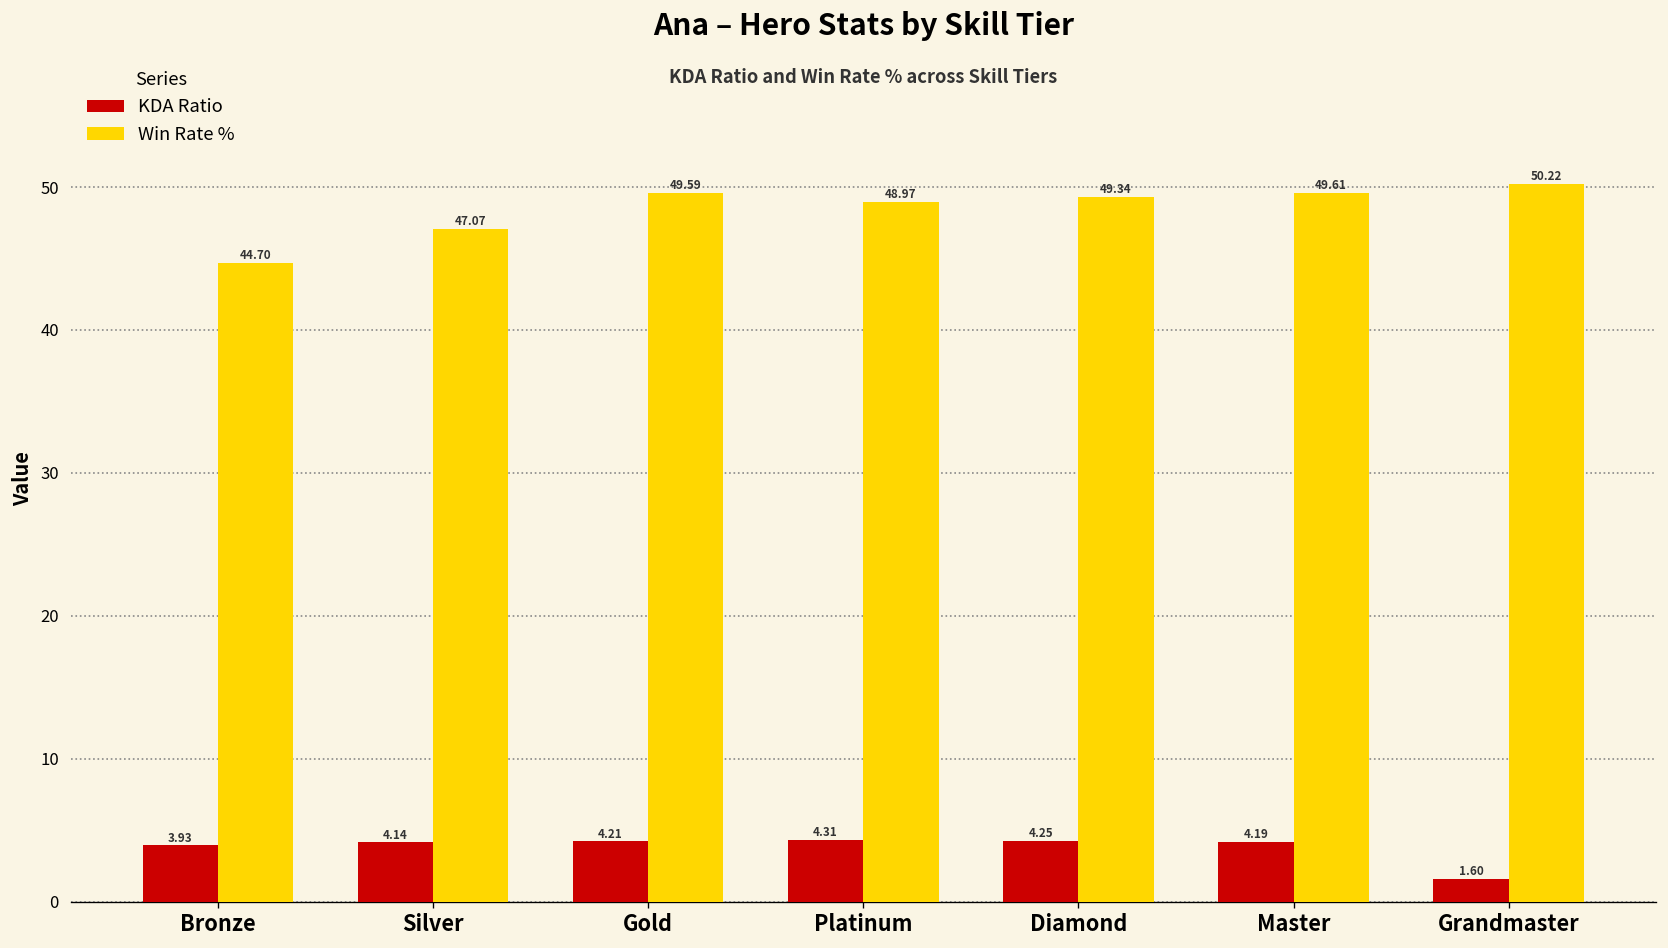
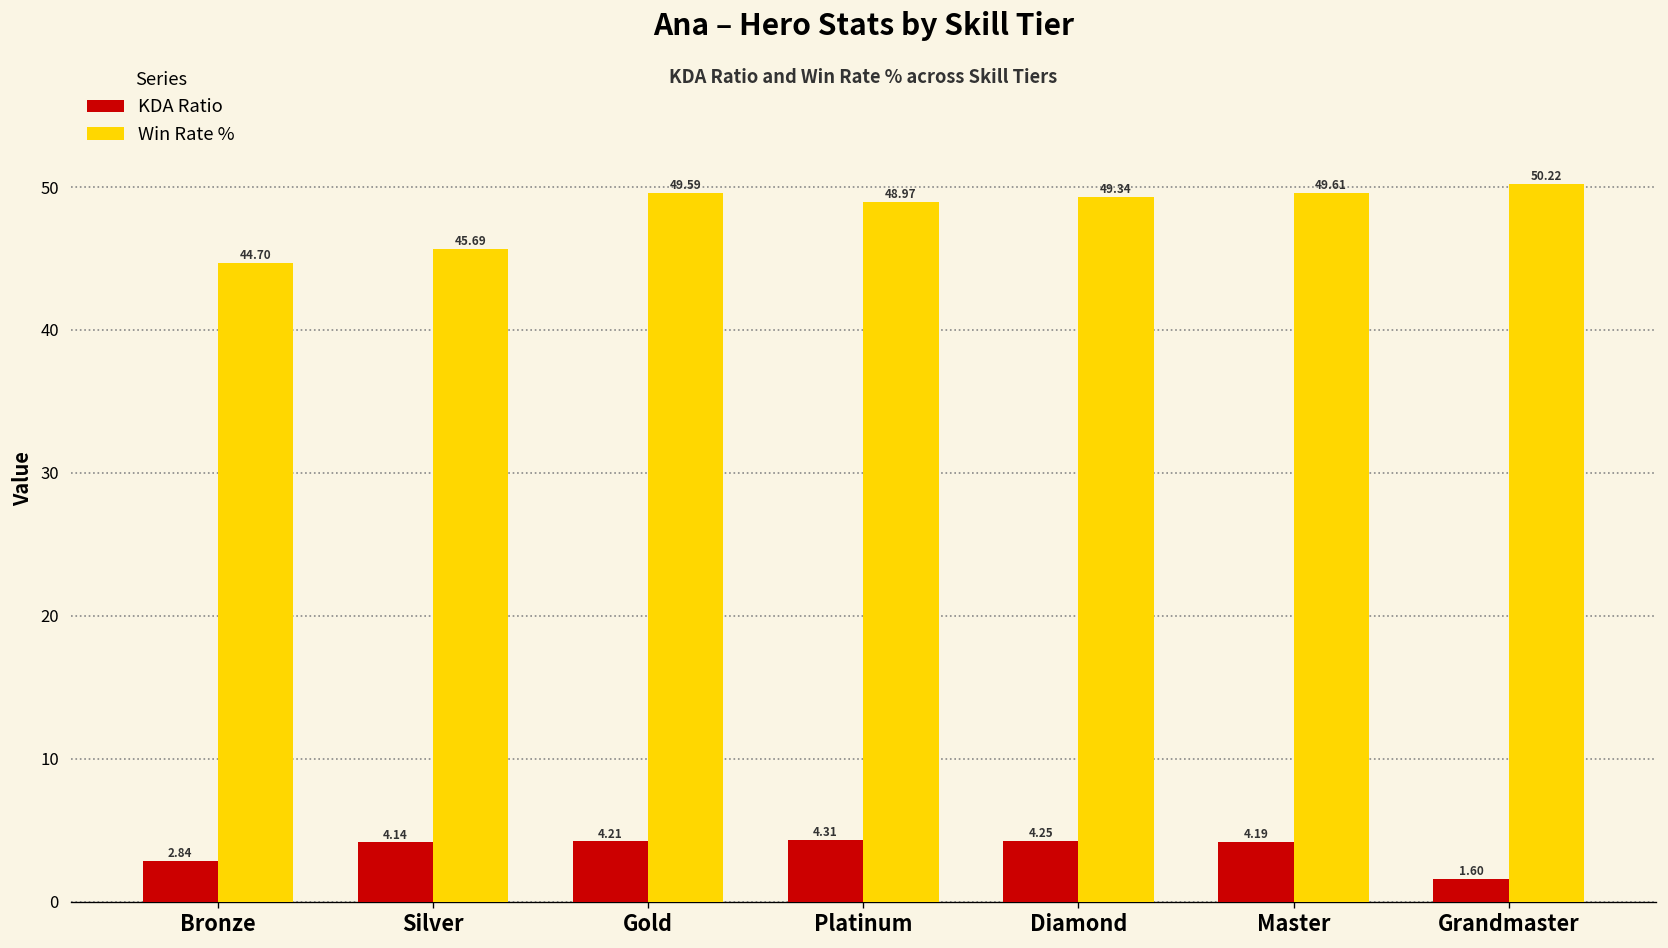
KDA Ratio, Bronze: 3.93 -> 2.84
Win Rate %, Silver: 47.07 -> 45.69
